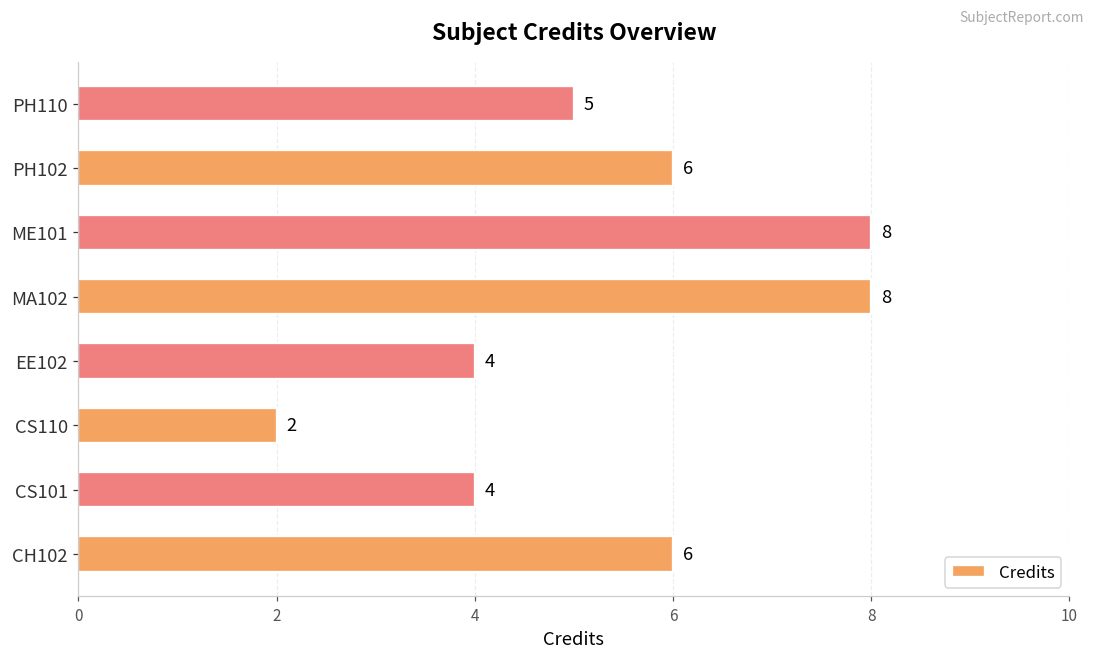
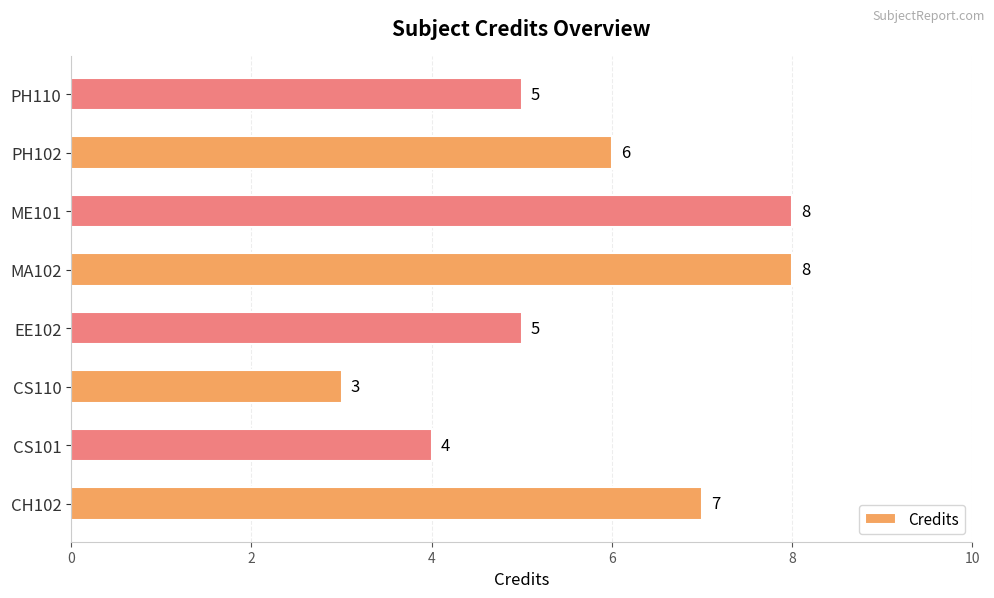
EE102: 4 -> 5
CS110: 2 -> 3
CH102: 6 -> 7
